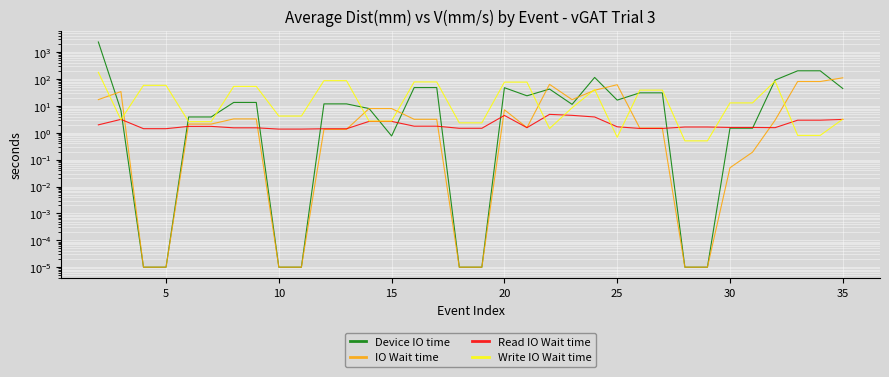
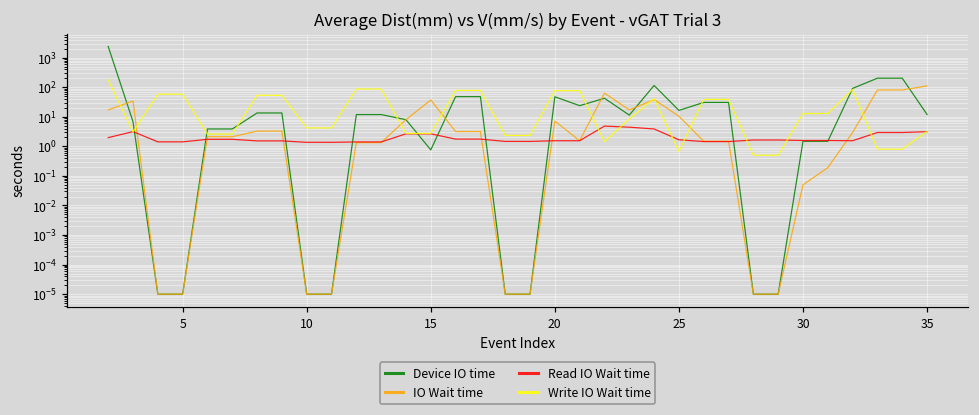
IO Wait time, 15: 8 -> 40
Read IO Wait time, 20: 4 -> 2
IO Wait time, 25: 60 -> 10
Device IO time, 35: 40 -> 10
